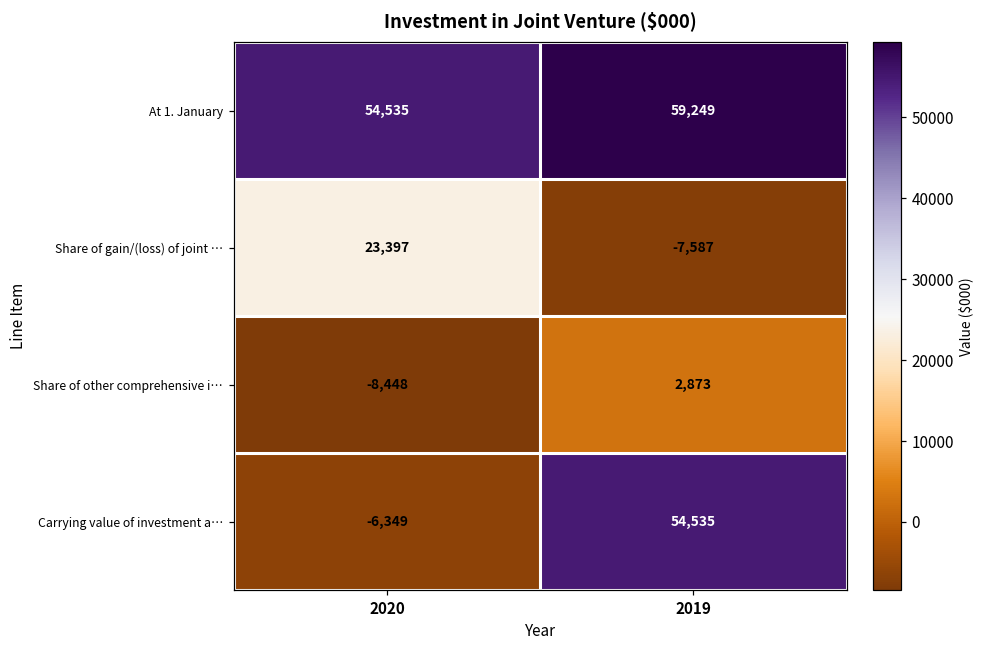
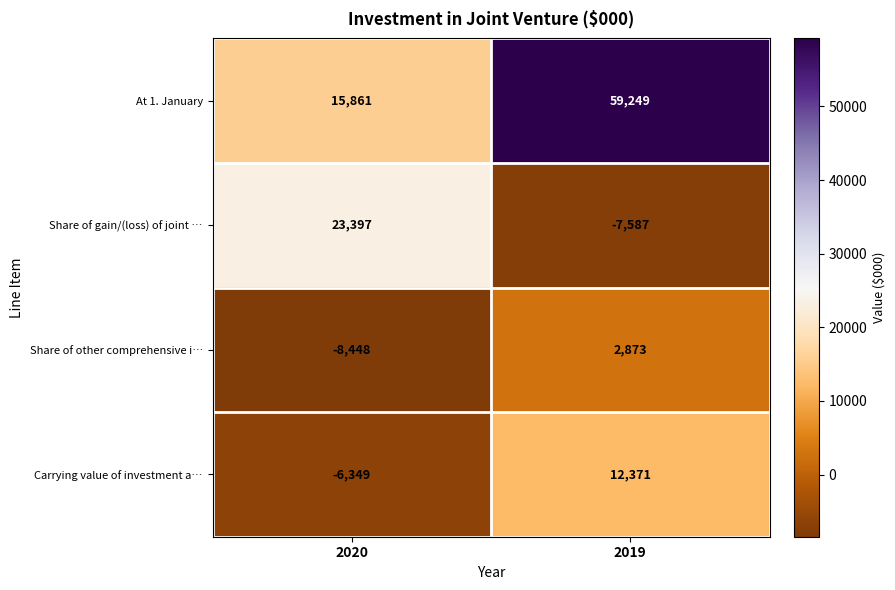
At 1. January, 2020: 54,535 -> 15,861
Carrying value of investment a…, 2019: 54,535 -> 12,371
